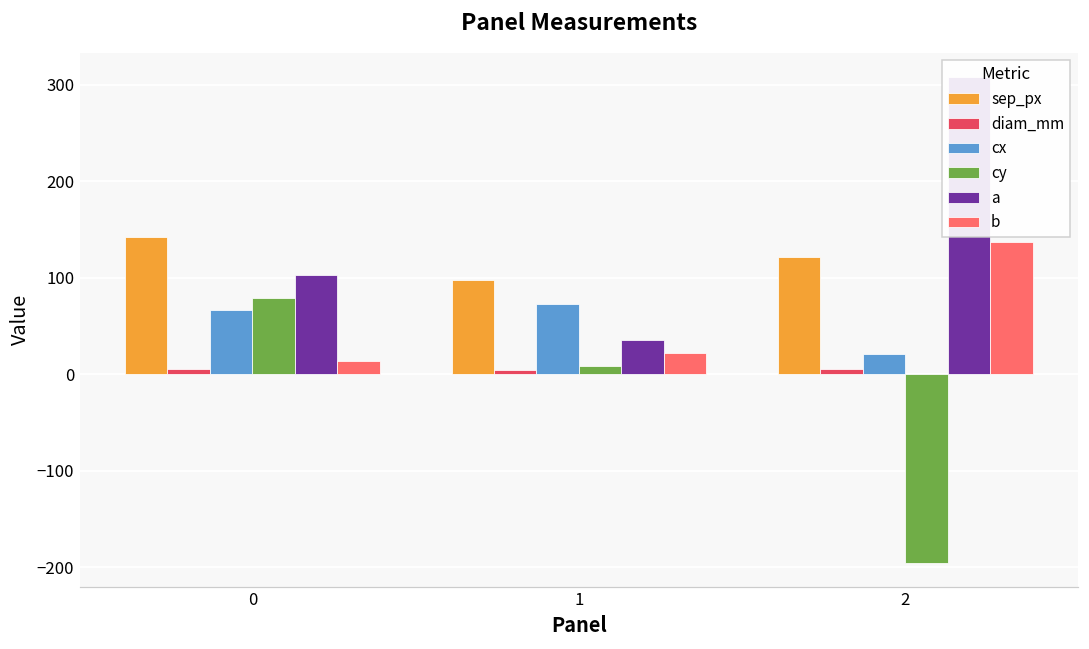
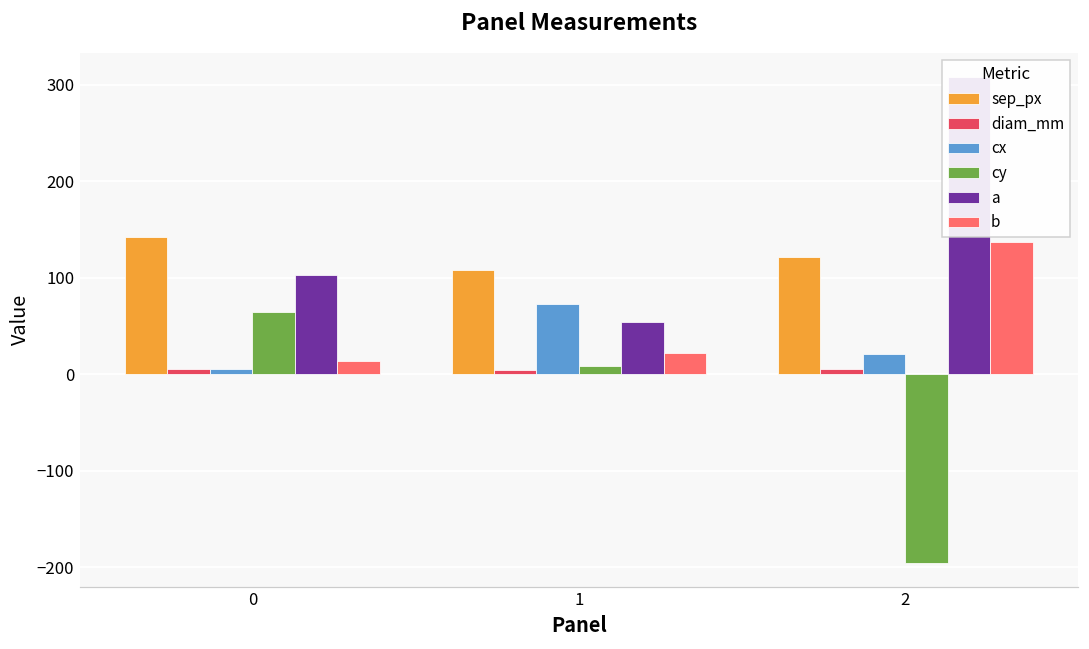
cx, 0: 70 -> 10
cy, 0: 80 -> 60
sep_px, 1: 100 -> 110
a, 1: 40 -> 50
